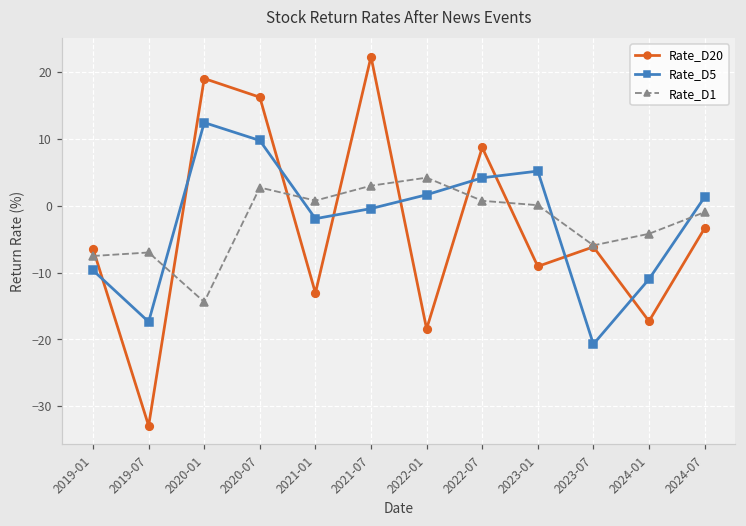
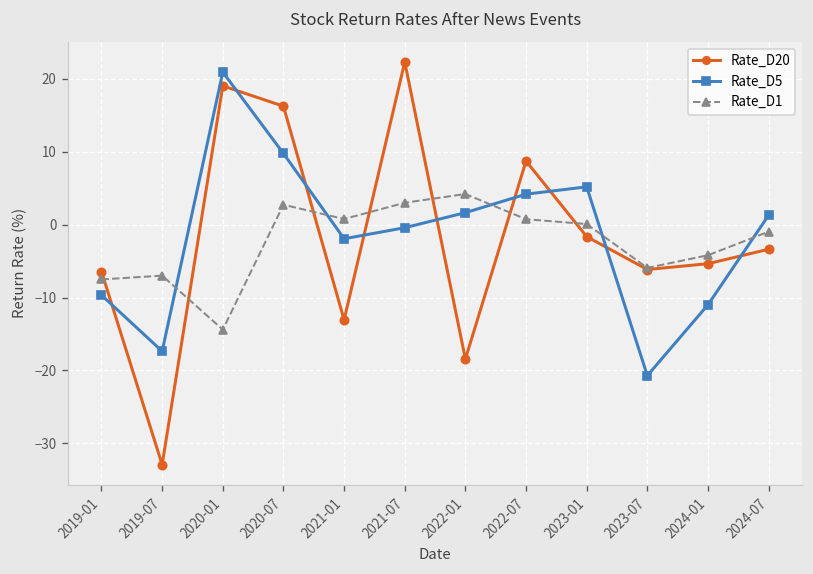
Rate_D5, 2020-01: 12 -> 21
Rate_D20, 2023-01: -9 -> -2
Rate_D20, 2024-01: -17 -> -5
